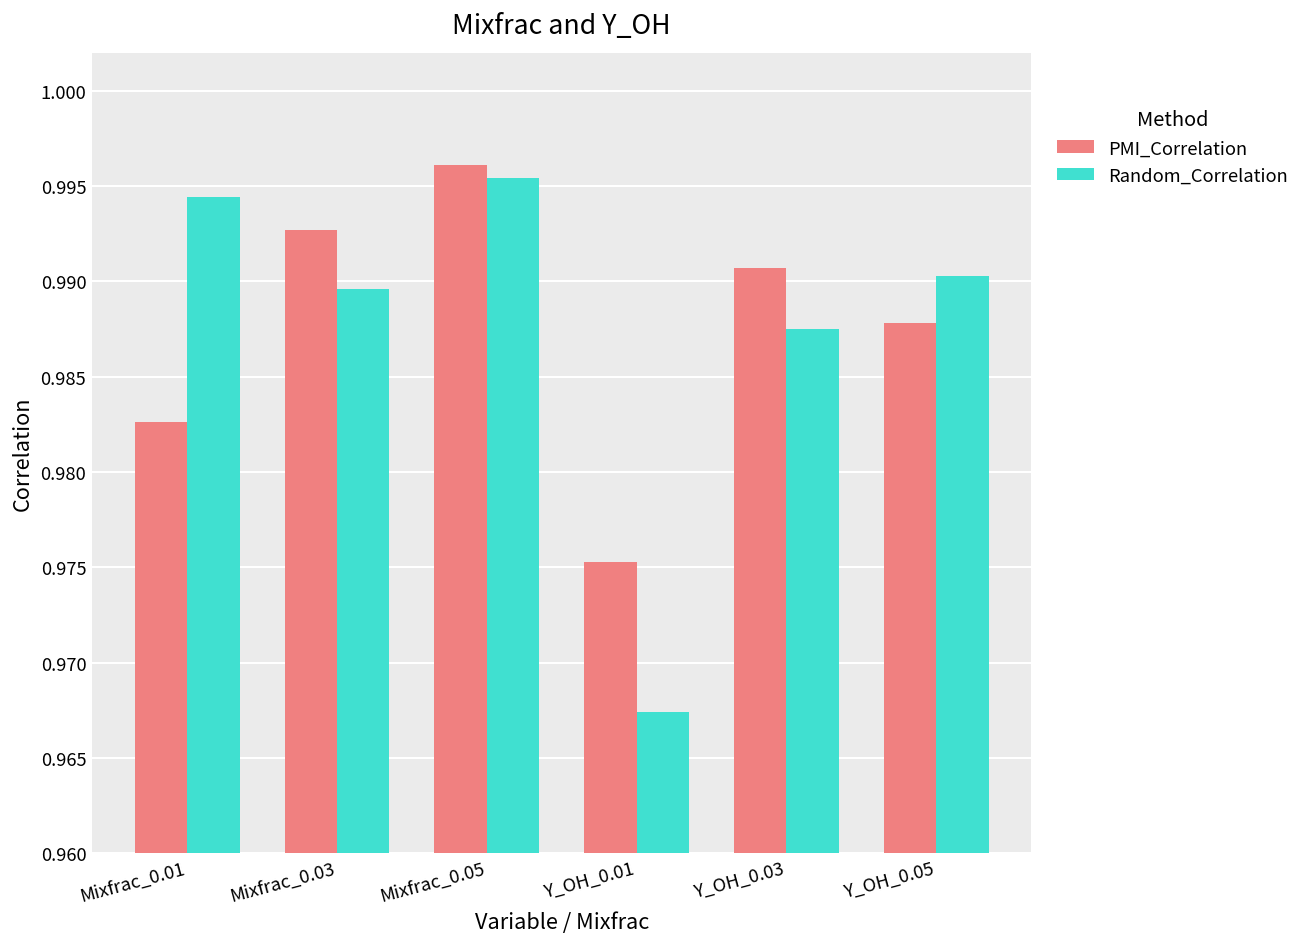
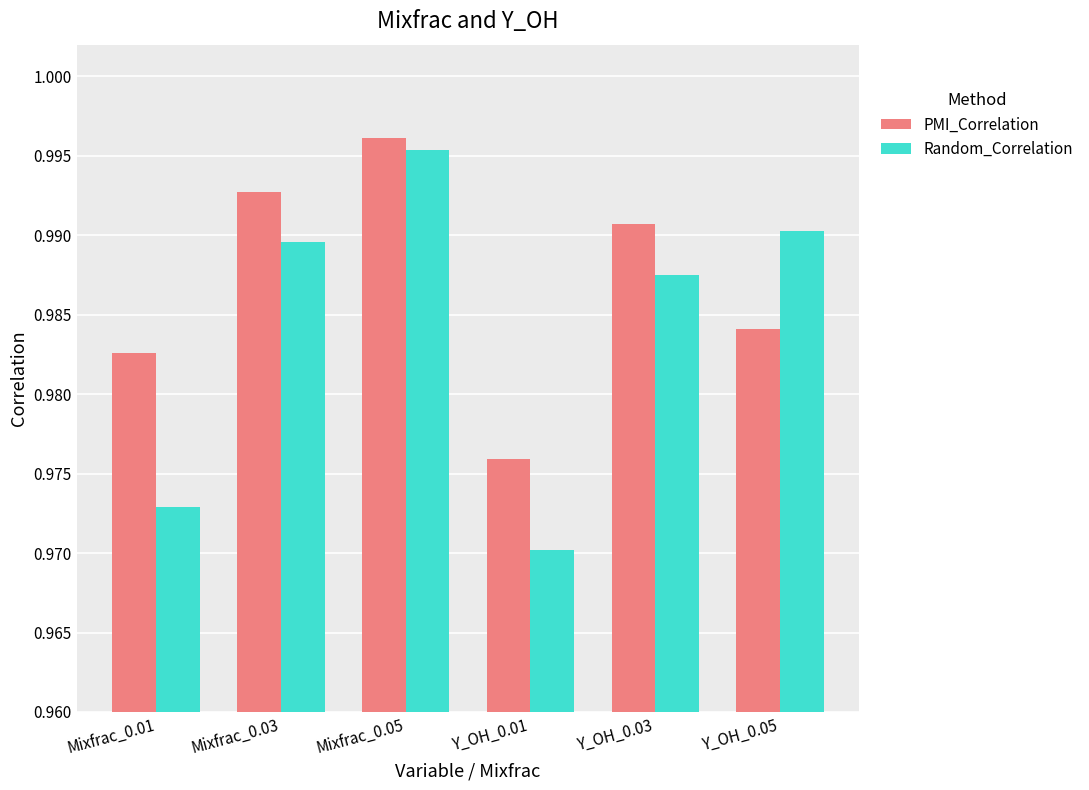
Random_Correlation, Mixfrac_0.01: 0.9944 -> 0.9729
PMI_Correlation, Y_OH_0.01: 0.9753 -> 0.9759
Random_Correlation, Y_OH_0.01: 0.9674 -> 0.9702
PMI_Correlation, Y_OH_0.05: 0.9878 -> 0.9841
